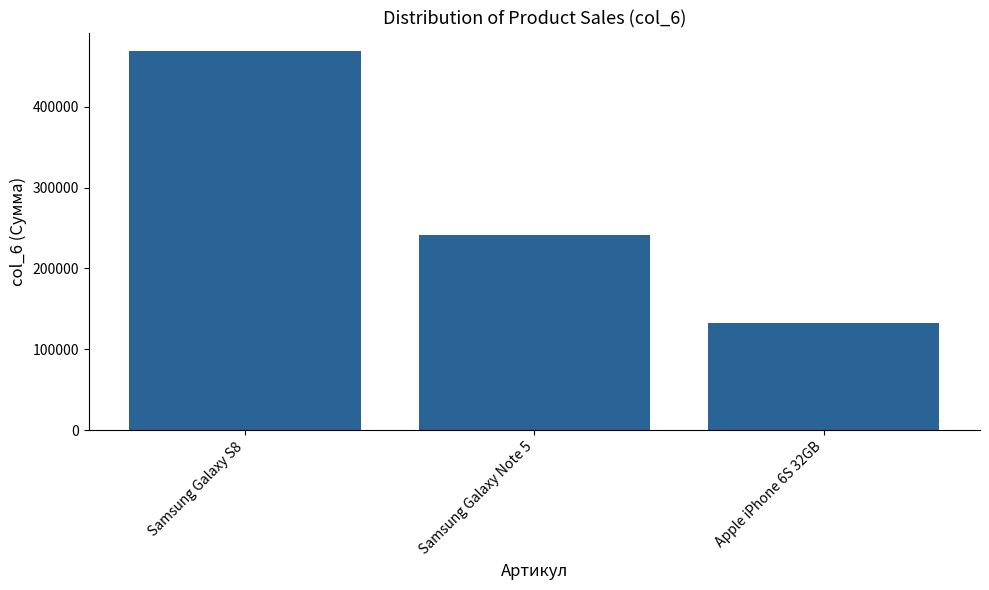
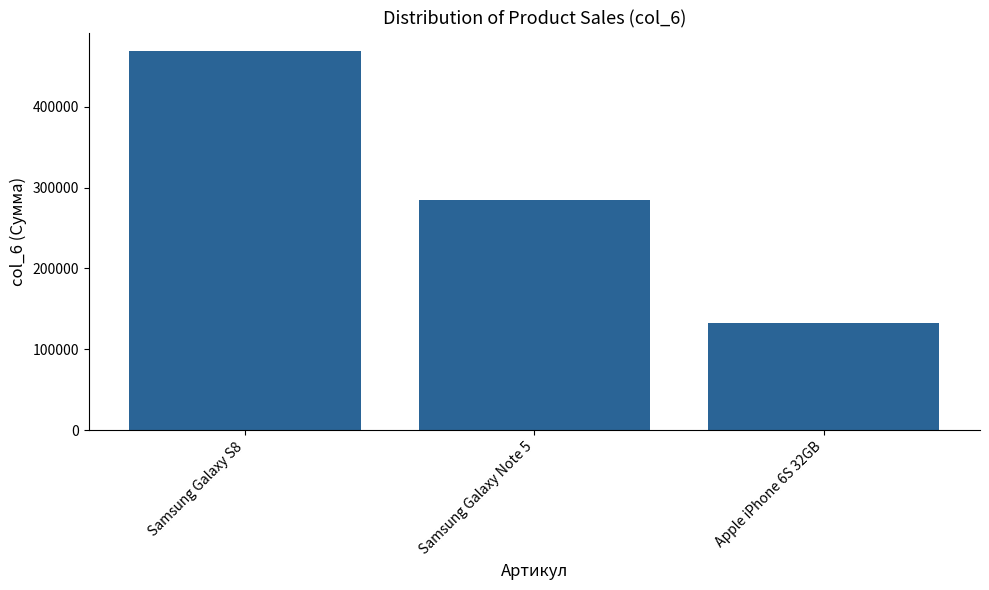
Samsung Galaxy Note 5: 240000 -> 290000
